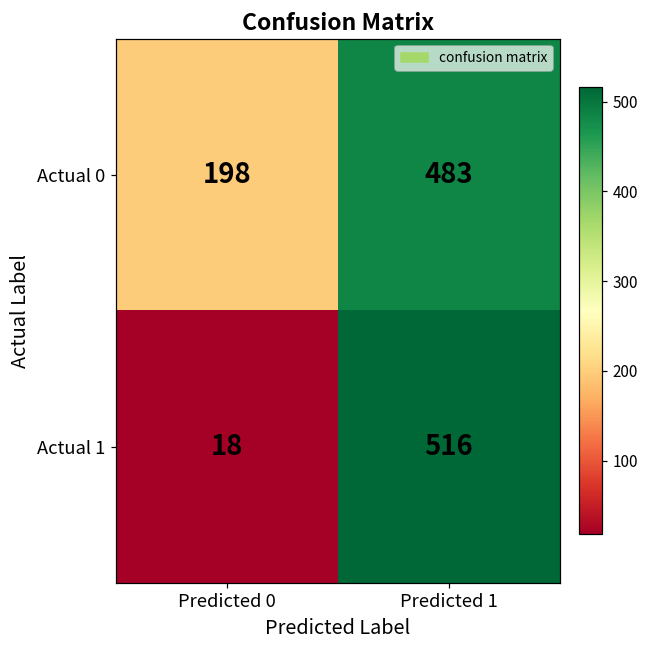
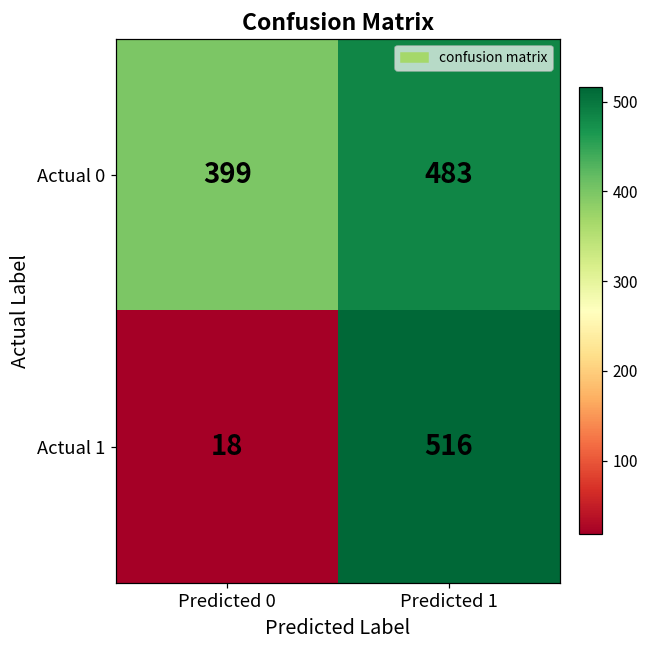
Actual 0, Predicted 0: 198 -> 399
